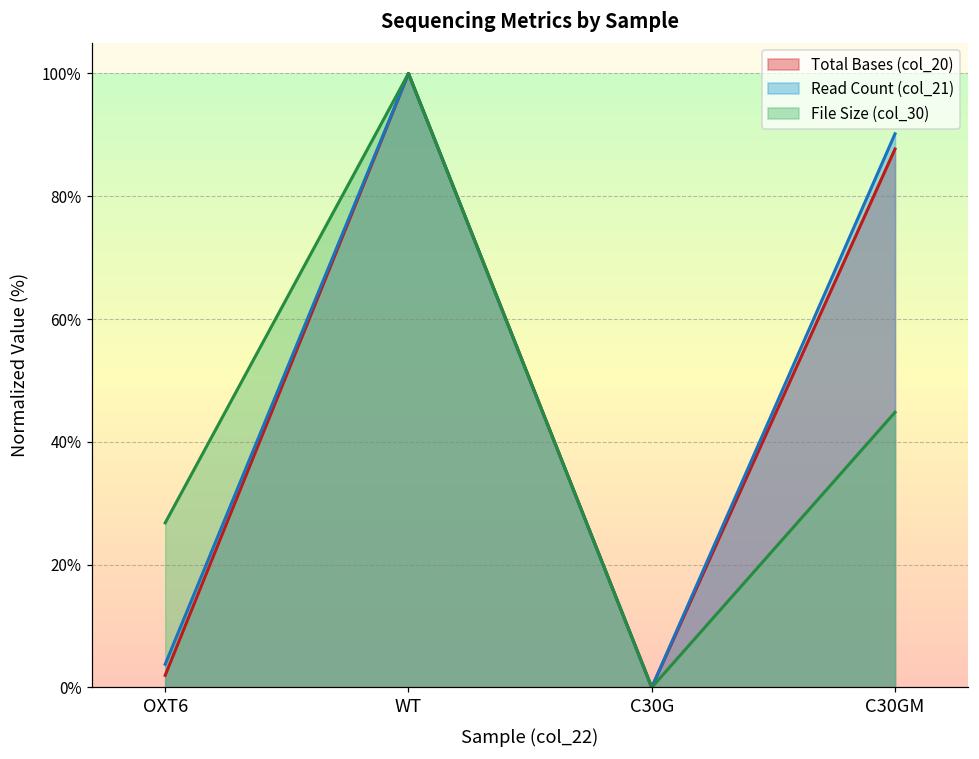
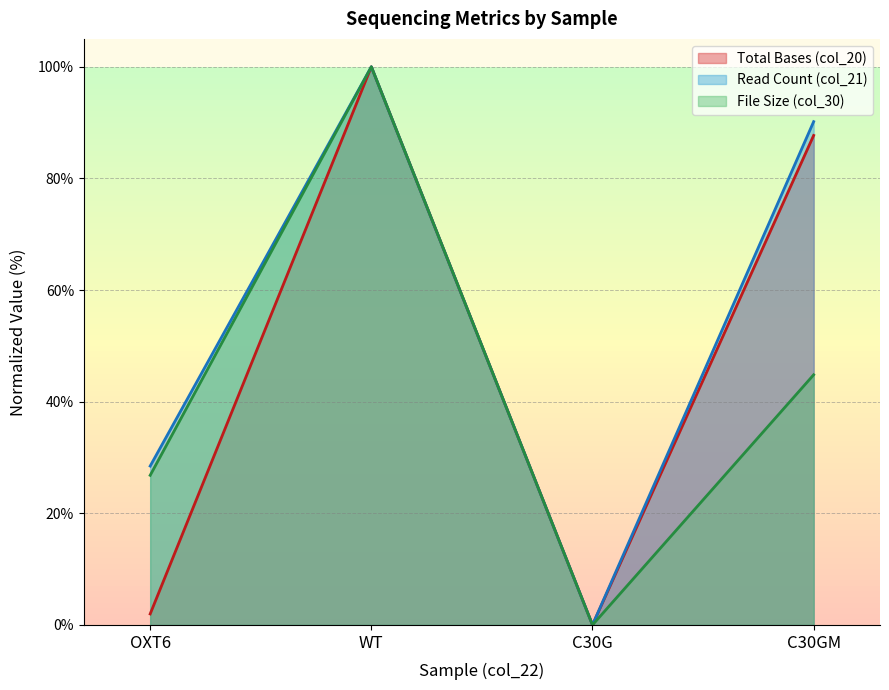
Read Count (col_21), OXT6: 4% -> 28%
